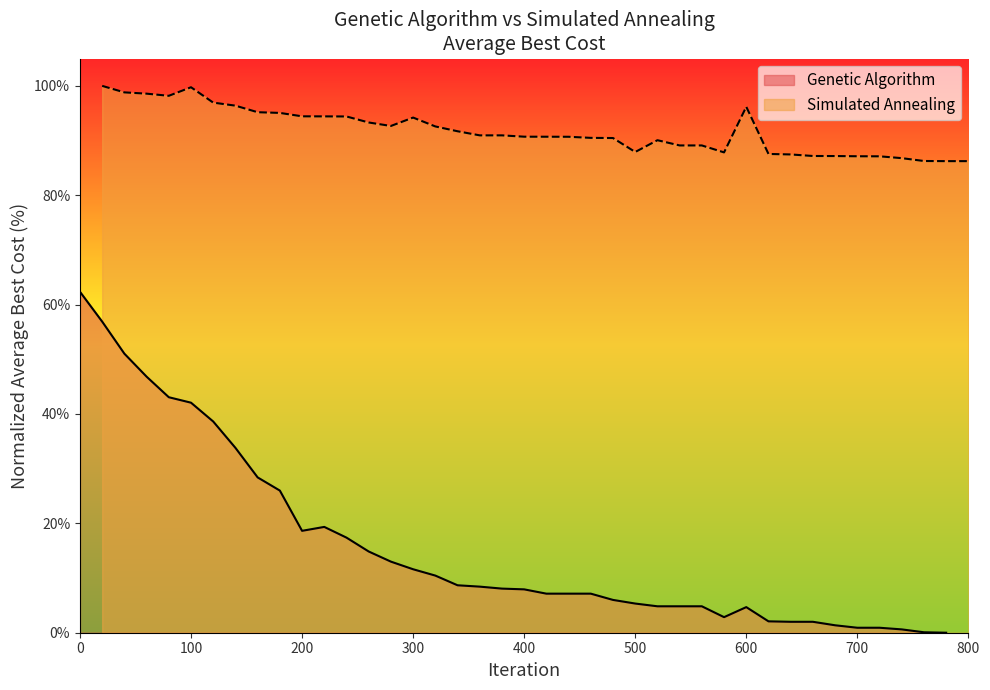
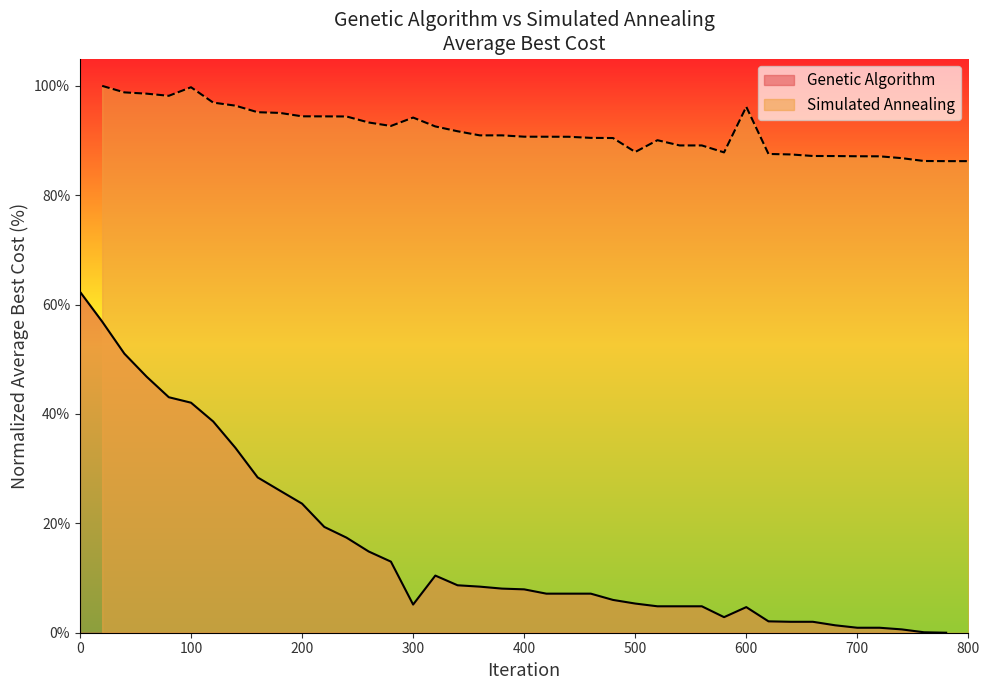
Genetic Algorithm, 200: 19% -> 24%
Genetic Algorithm, 300: 12% -> 5%
